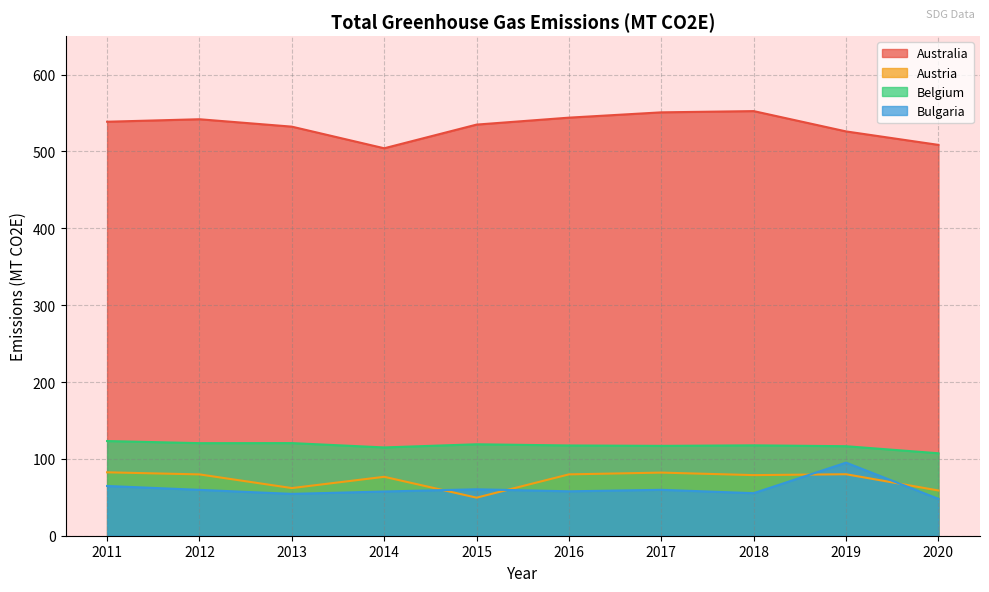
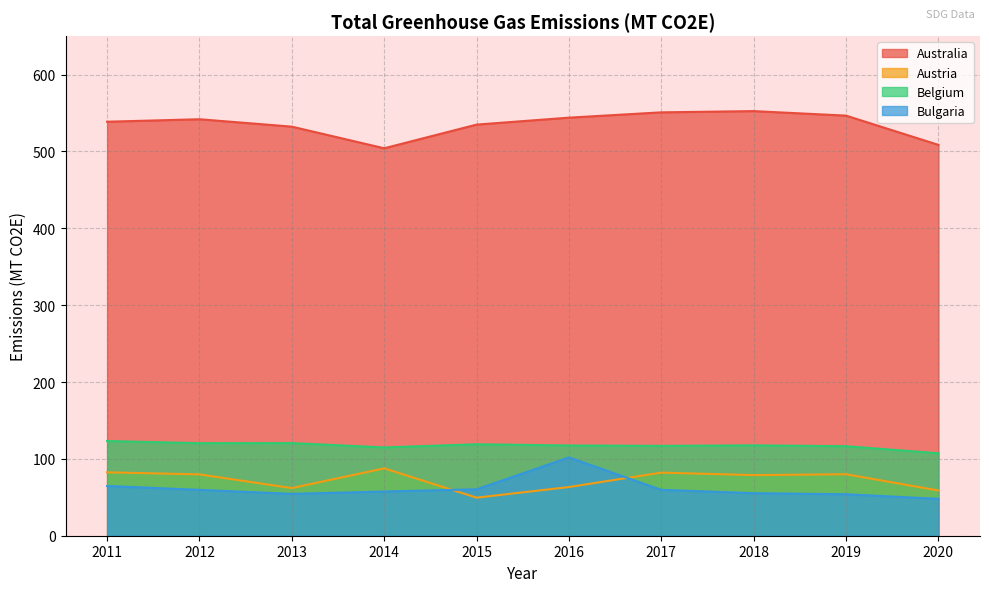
Total Greenhouse Gas Emissions (MT CO2E), Austria, 2014: 80 -> 90
Total Greenhouse Gas Emissions (MT CO2E), Austria, 2016: 80 -> 60
Total Greenhouse Gas Emissions (MT CO2E), Bulgaria, 2016: 60 -> 100
Total Greenhouse Gas Emissions (MT CO2E), Australia, 2019: 530 -> 550
Total Greenhouse Gas Emissions (MT CO2E), Bulgaria, 2019: 100 -> 50
